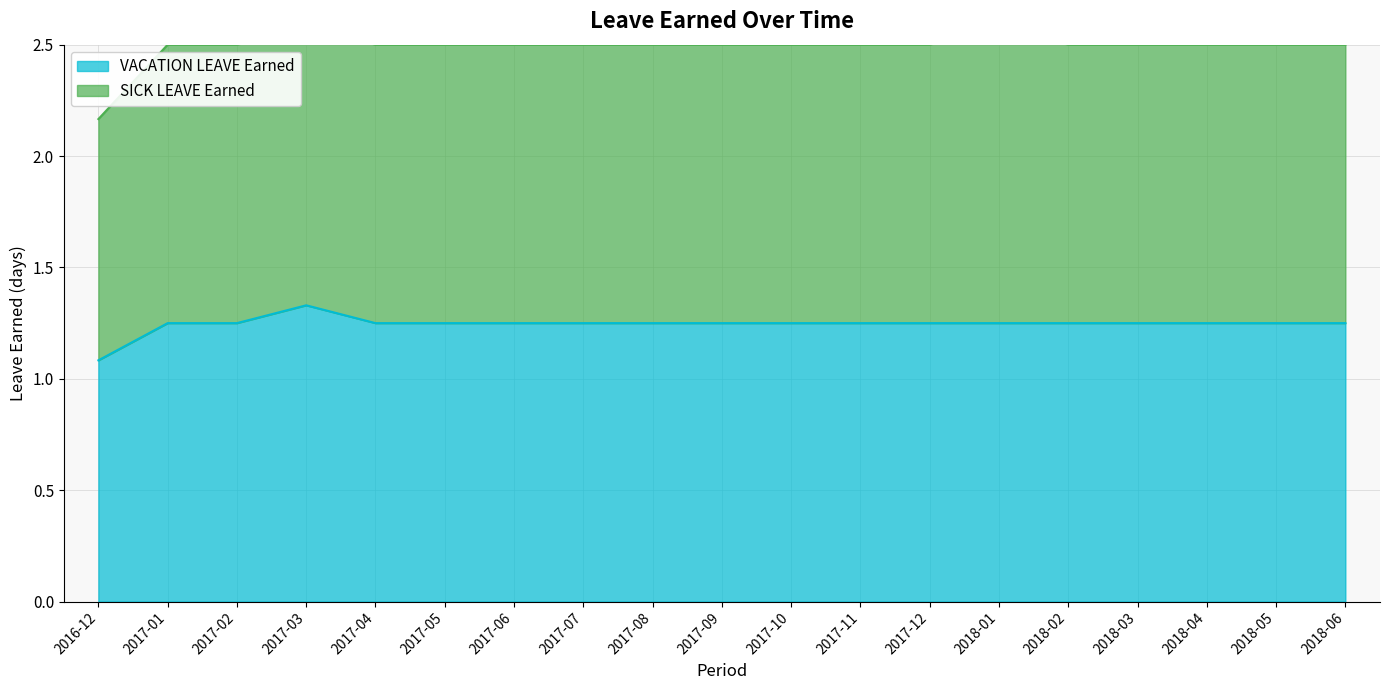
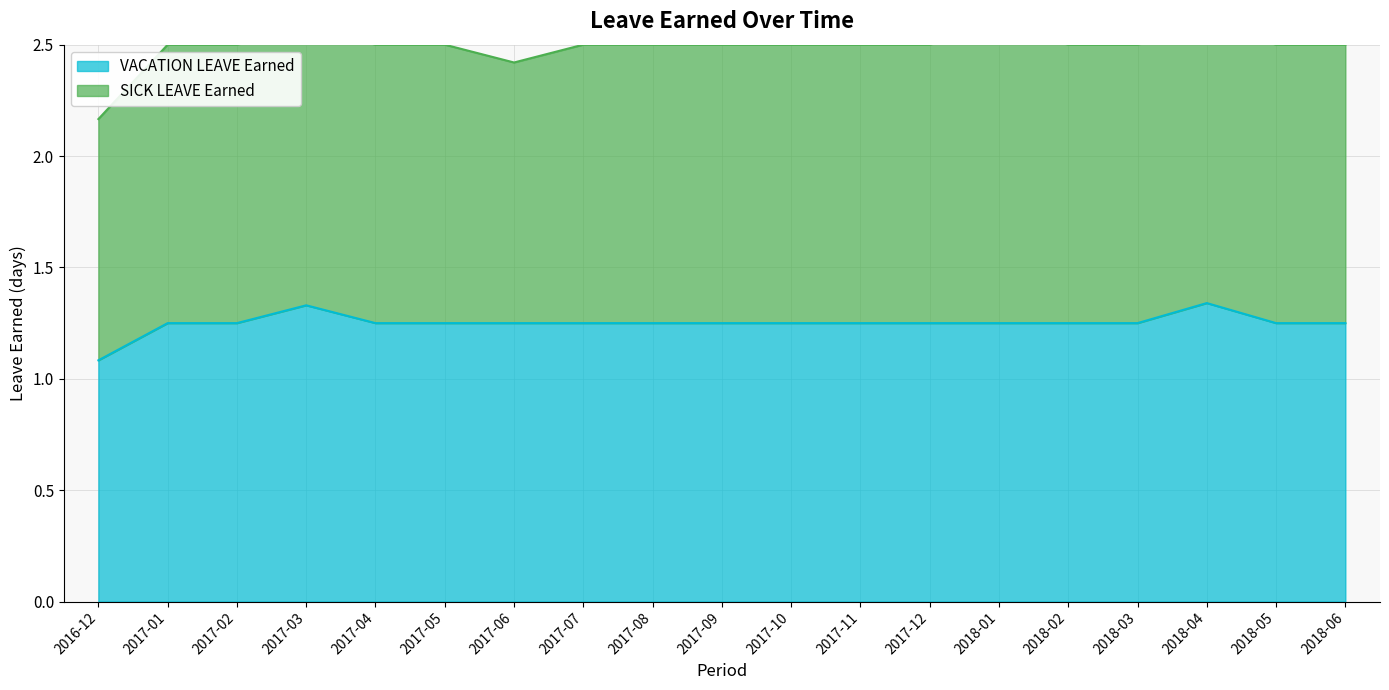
SICK LEAVE Earned, 2017-06: 1.25 -> 1.17
VACATION LEAVE Earned, 2018-04: 1.25 -> 1.34
